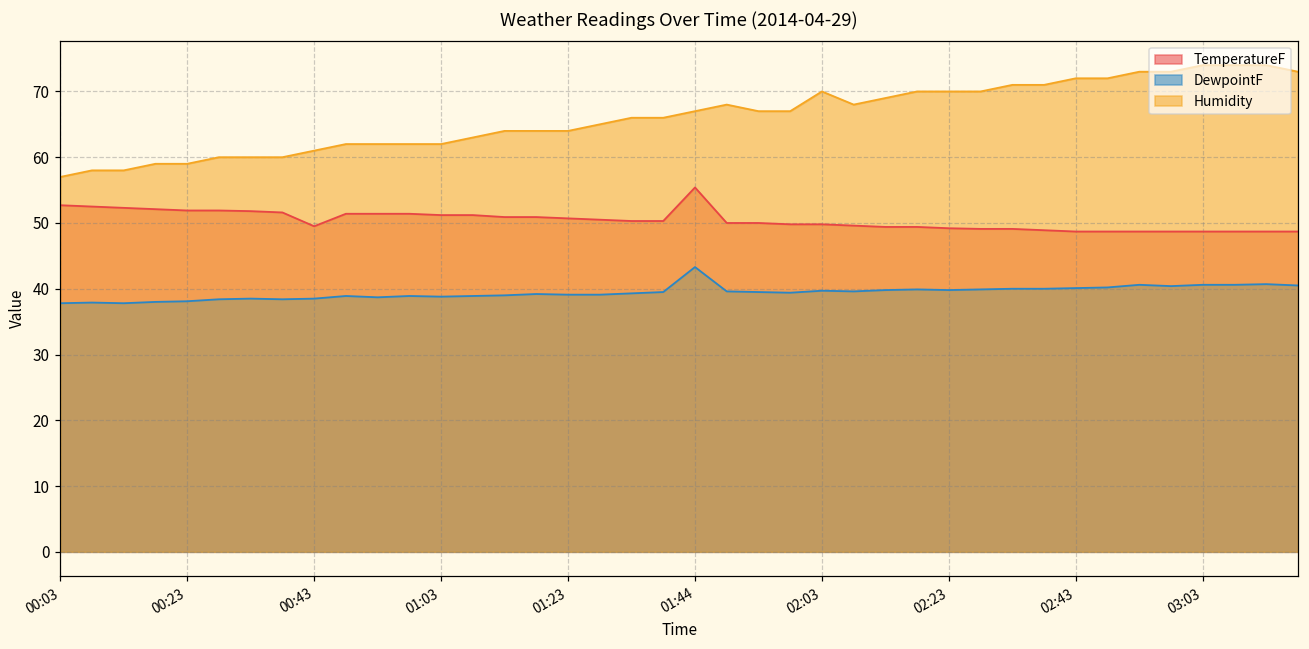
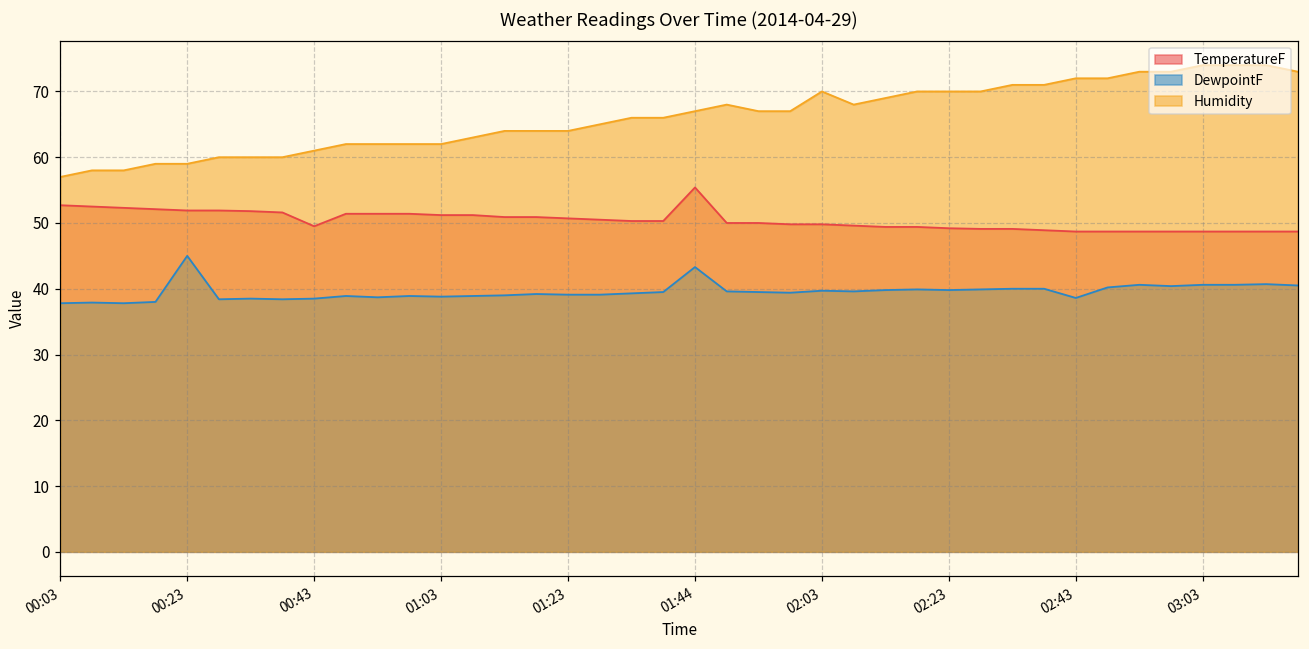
DewpointF, 00:23: 38 -> 45
DewpointF, 02:43: 40 -> 39
